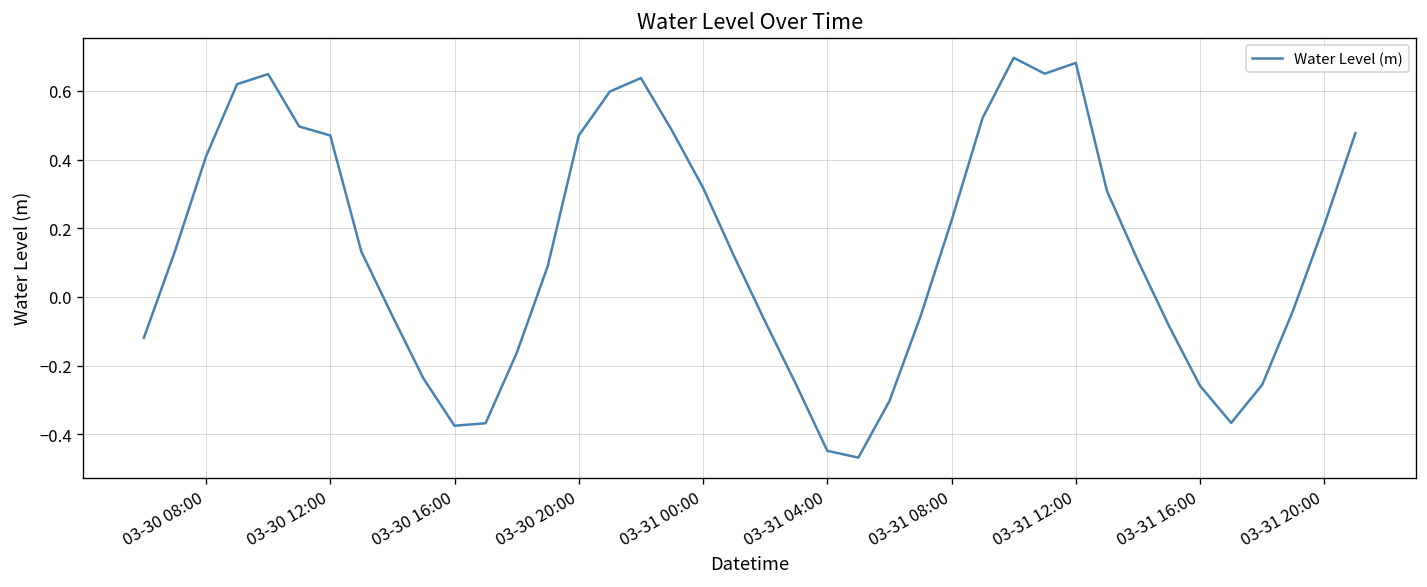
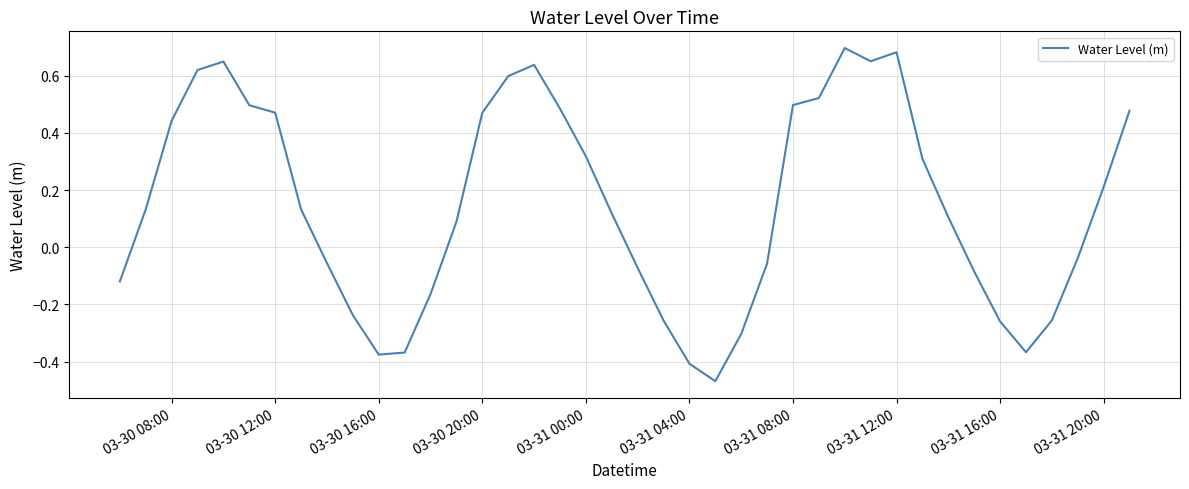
03-30 08:00: 0.41 -> 0.44
03-31 04:00: -0.45 -> -0.41
03-31 08:00: 0.22 -> 0.50
